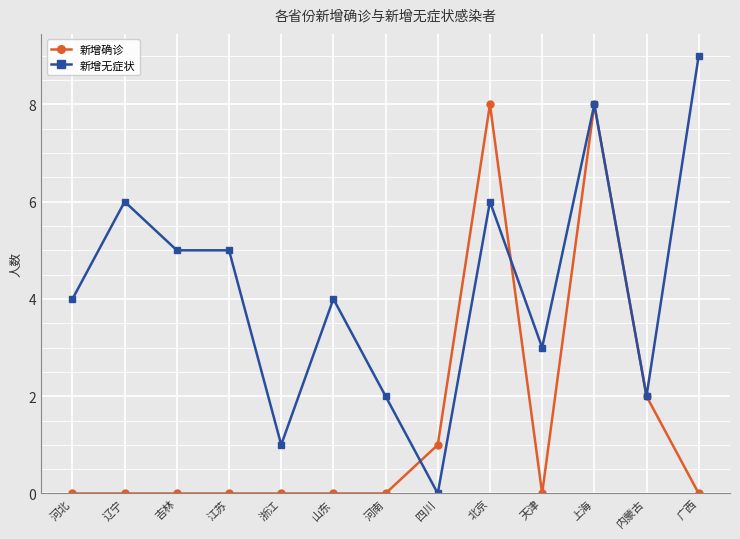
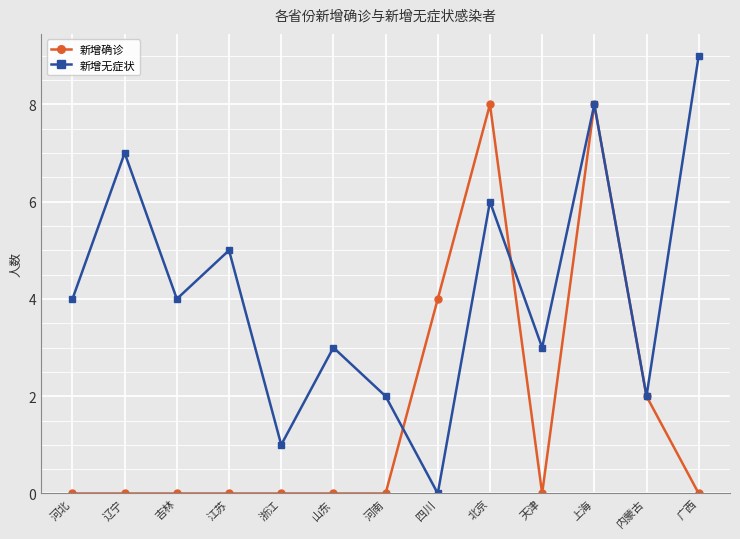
新增无症状, 辽宁: 6 -> 7
新增无症状, 吉林: 5 -> 4
新增无症状, 山东: 4 -> 3
新增确诊, 四川: 1 -> 4
